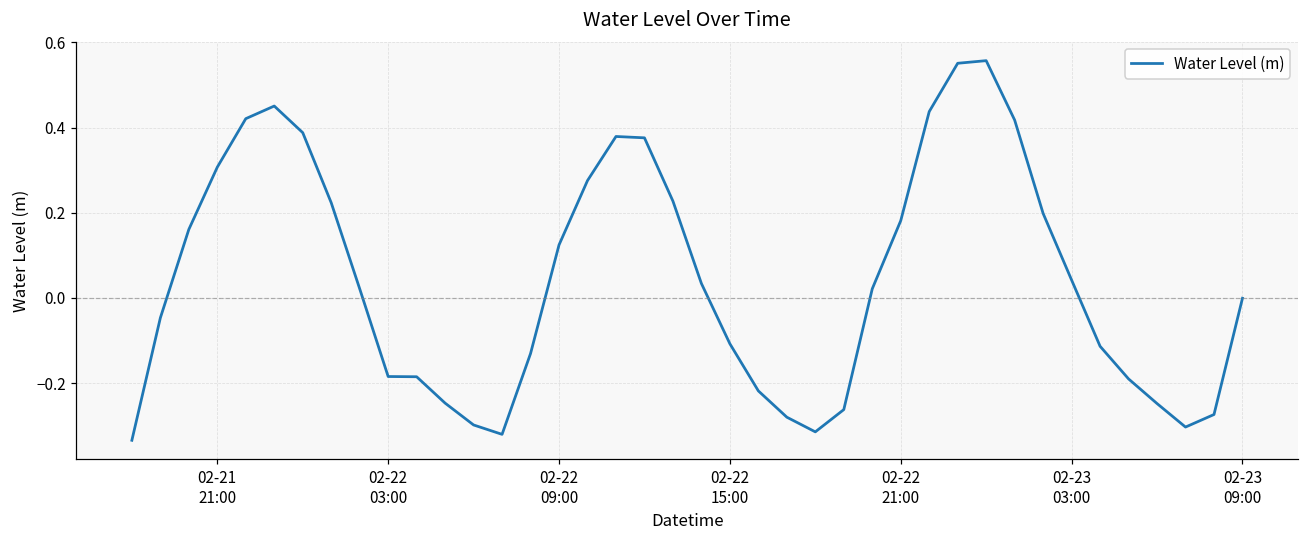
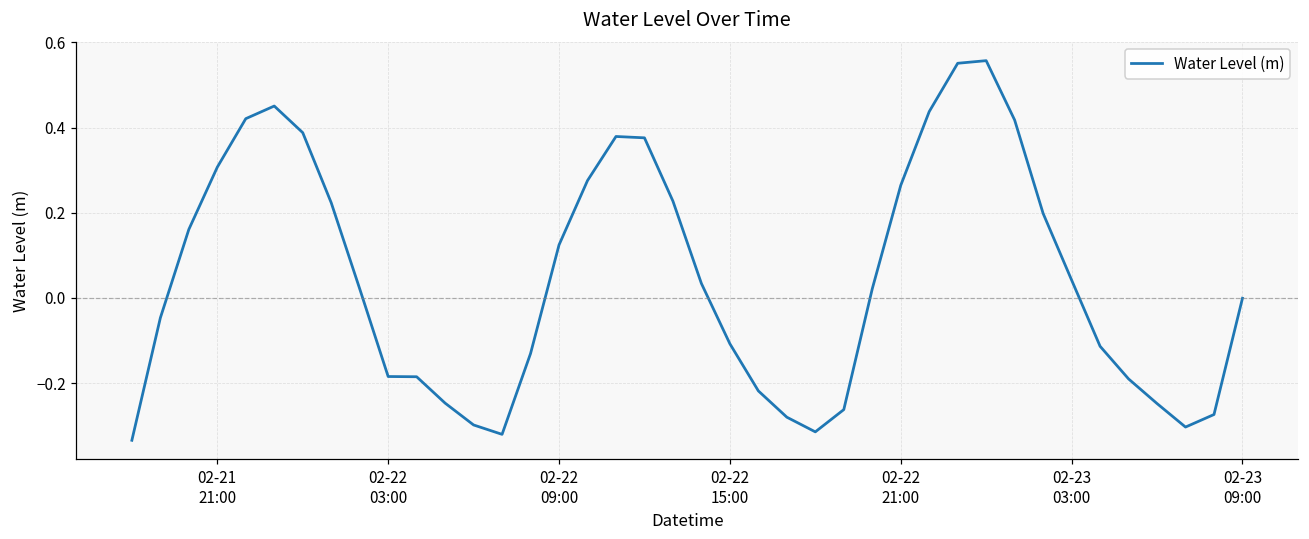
02-22 21:00: 0.18 -> 0.26
